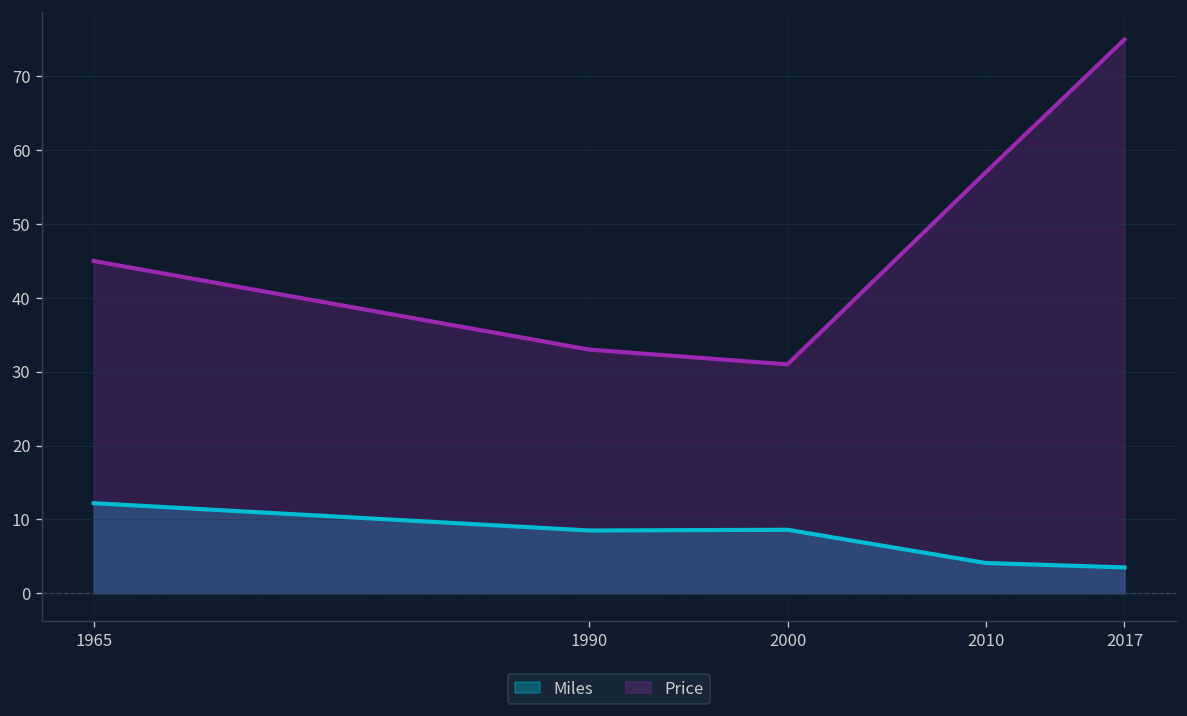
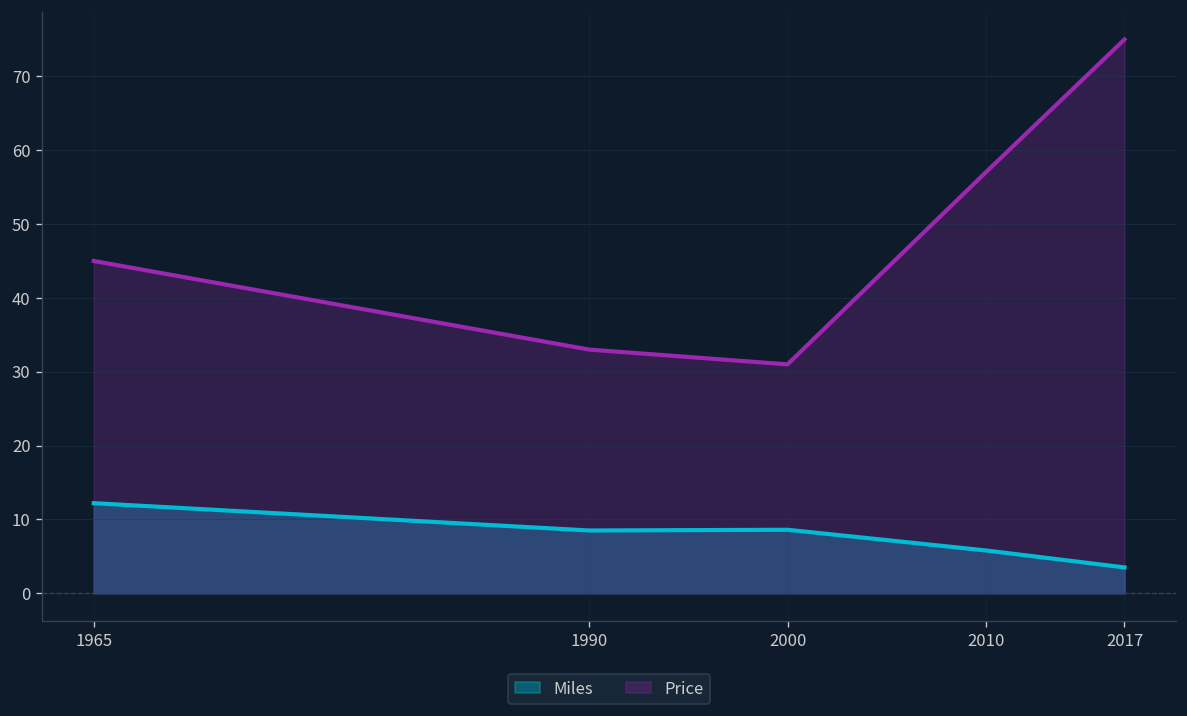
Miles, 2010: 4 -> 6
